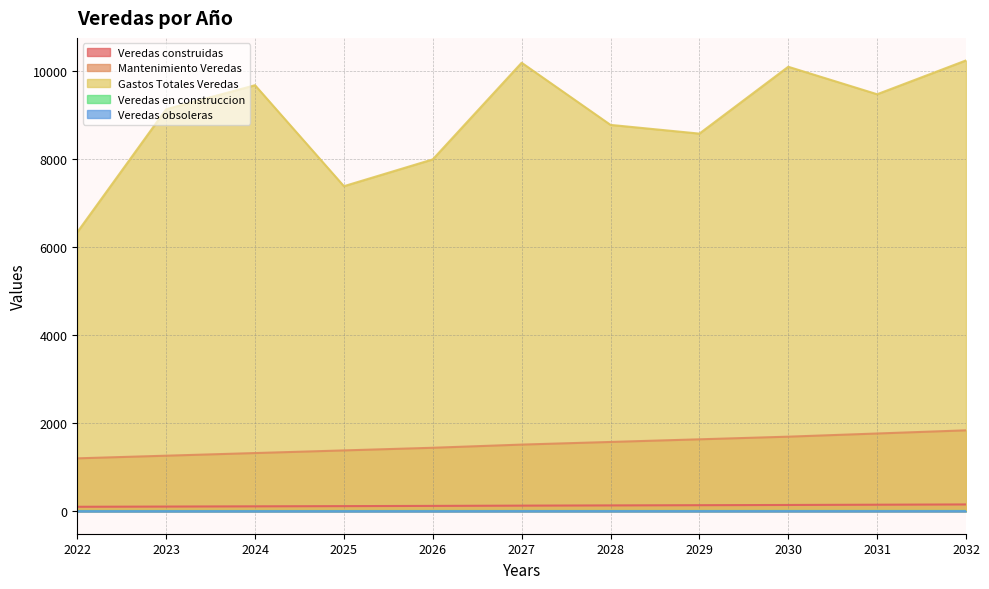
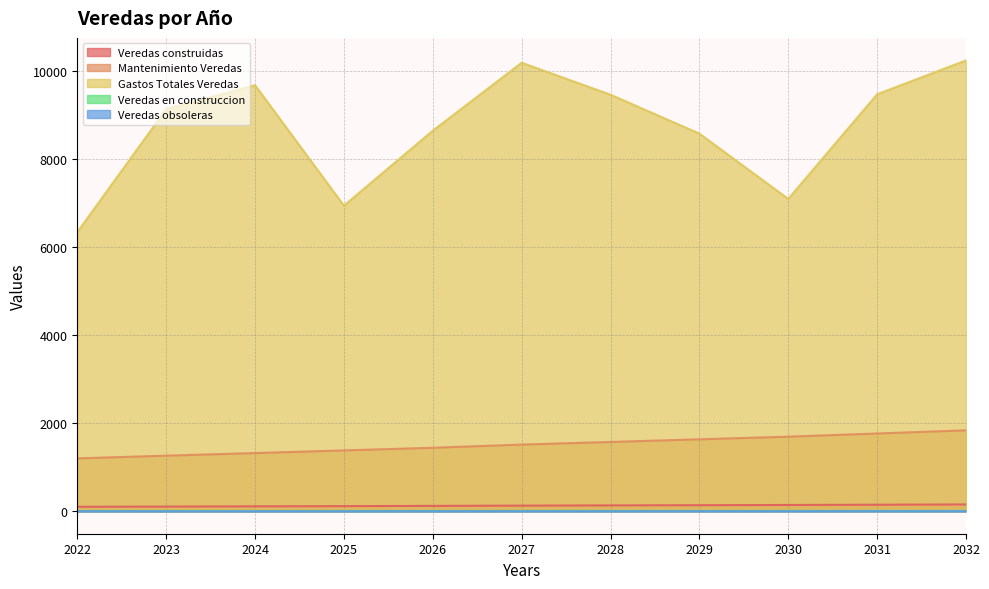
Gastos Totales Veredas, 2025: 7400 -> 6900
Gastos Totales Veredas, 2026: 8000 -> 8600
Gastos Totales Veredas, 2028: 8800 -> 9500
Gastos Totales Veredas, 2030: 10100 -> 7100
